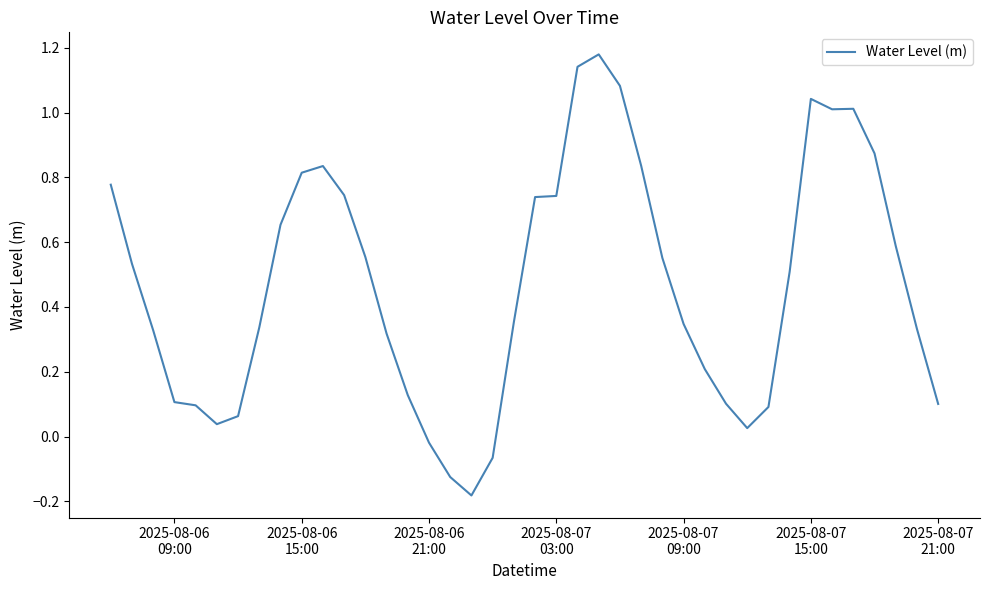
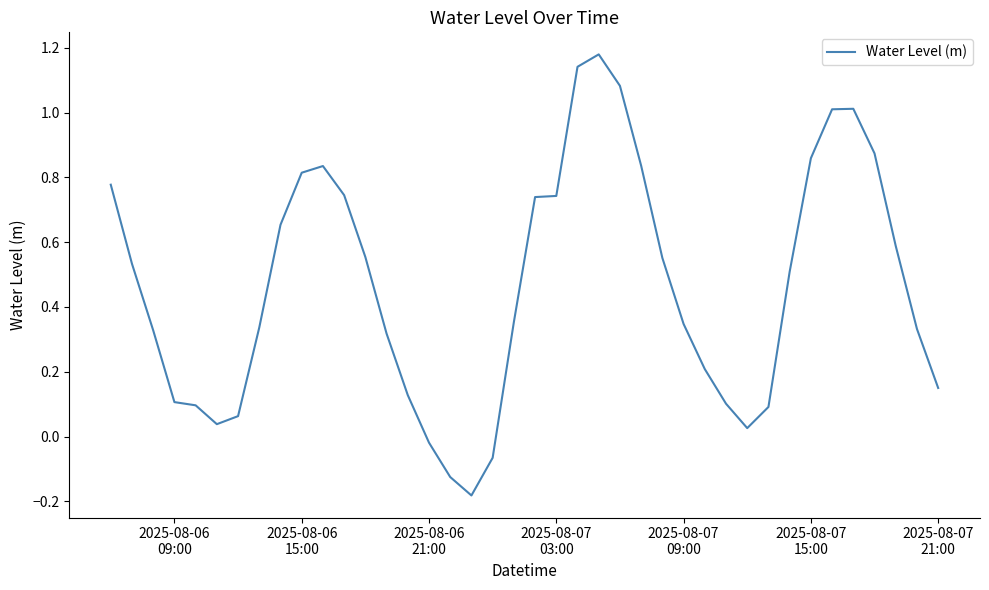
2025-08-07 15:00: 1.04 -> 0.86
2025-08-07 21:00: 0.10 -> 0.15
